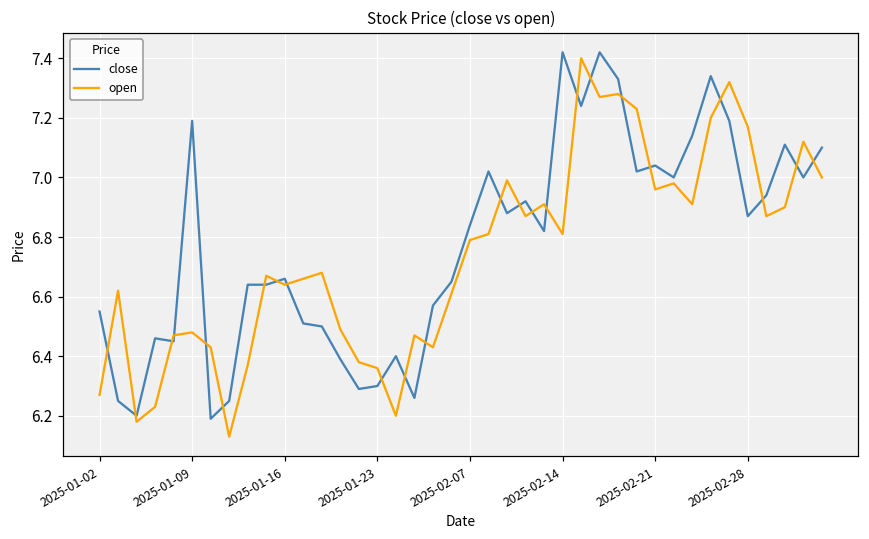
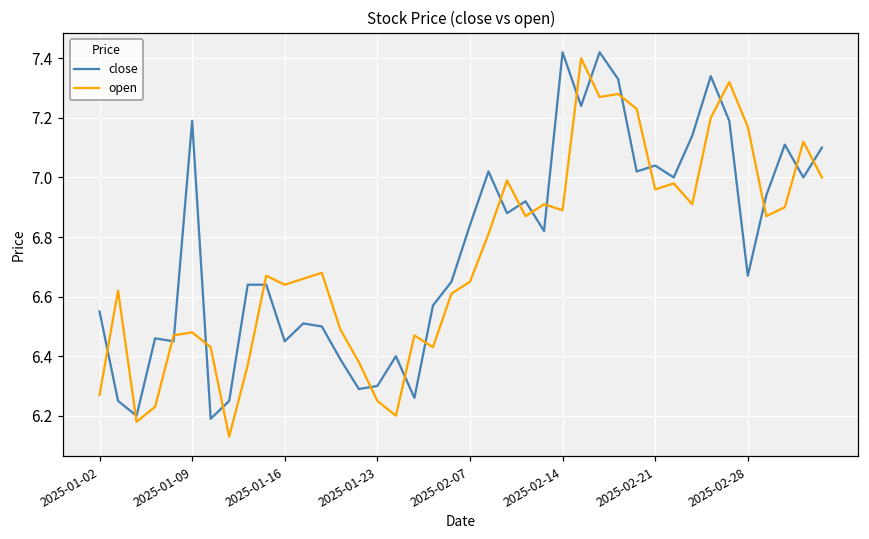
close, 2025-01-16: 6.66 -> 6.45
open, 2025-01-23: 6.36 -> 6.25
open, 2025-02-07: 6.79 -> 6.65
open, 2025-02-14: 6.81 -> 6.89
close, 2025-02-28: 6.87 -> 6.67
